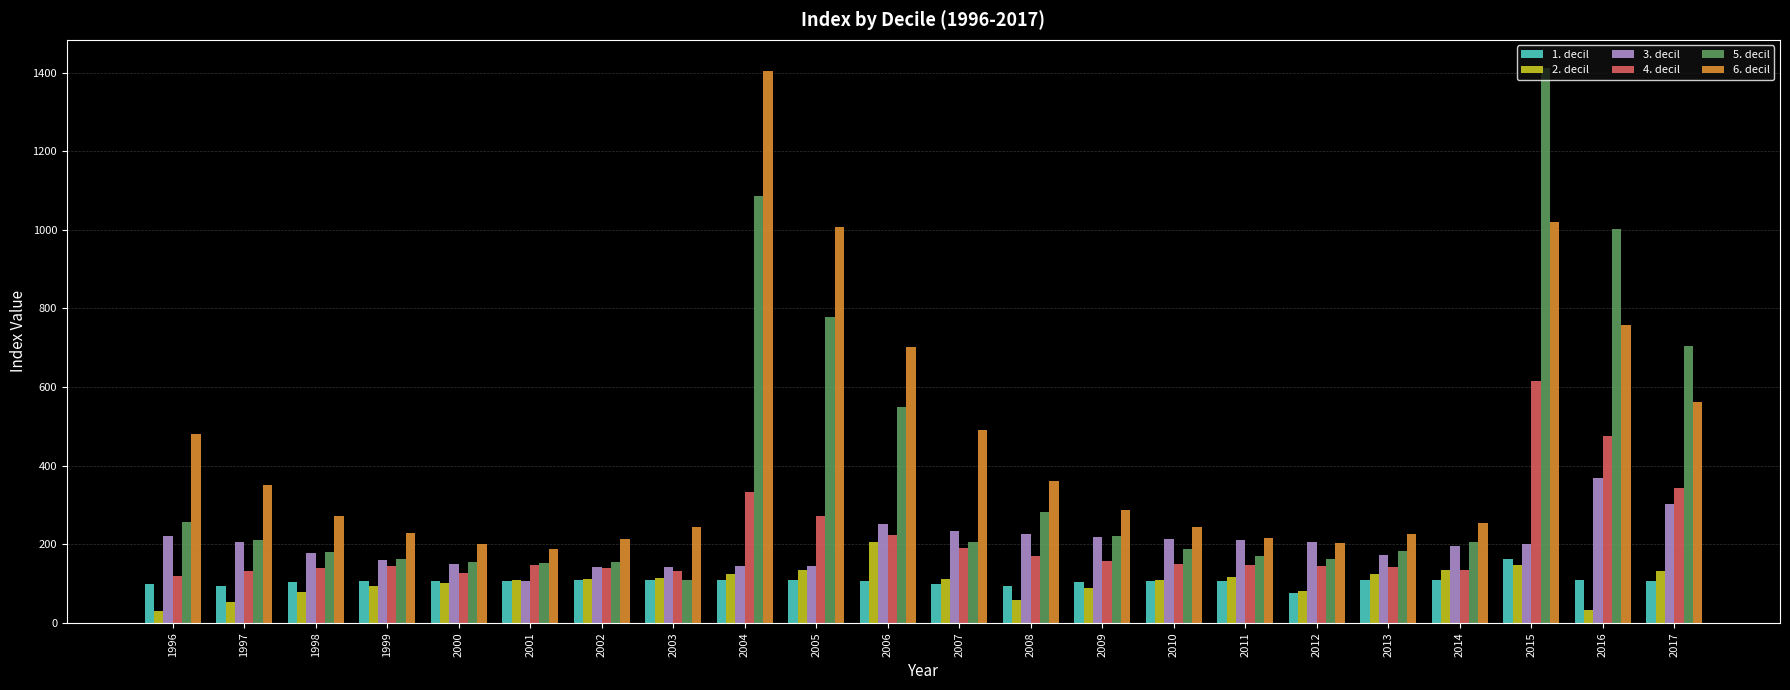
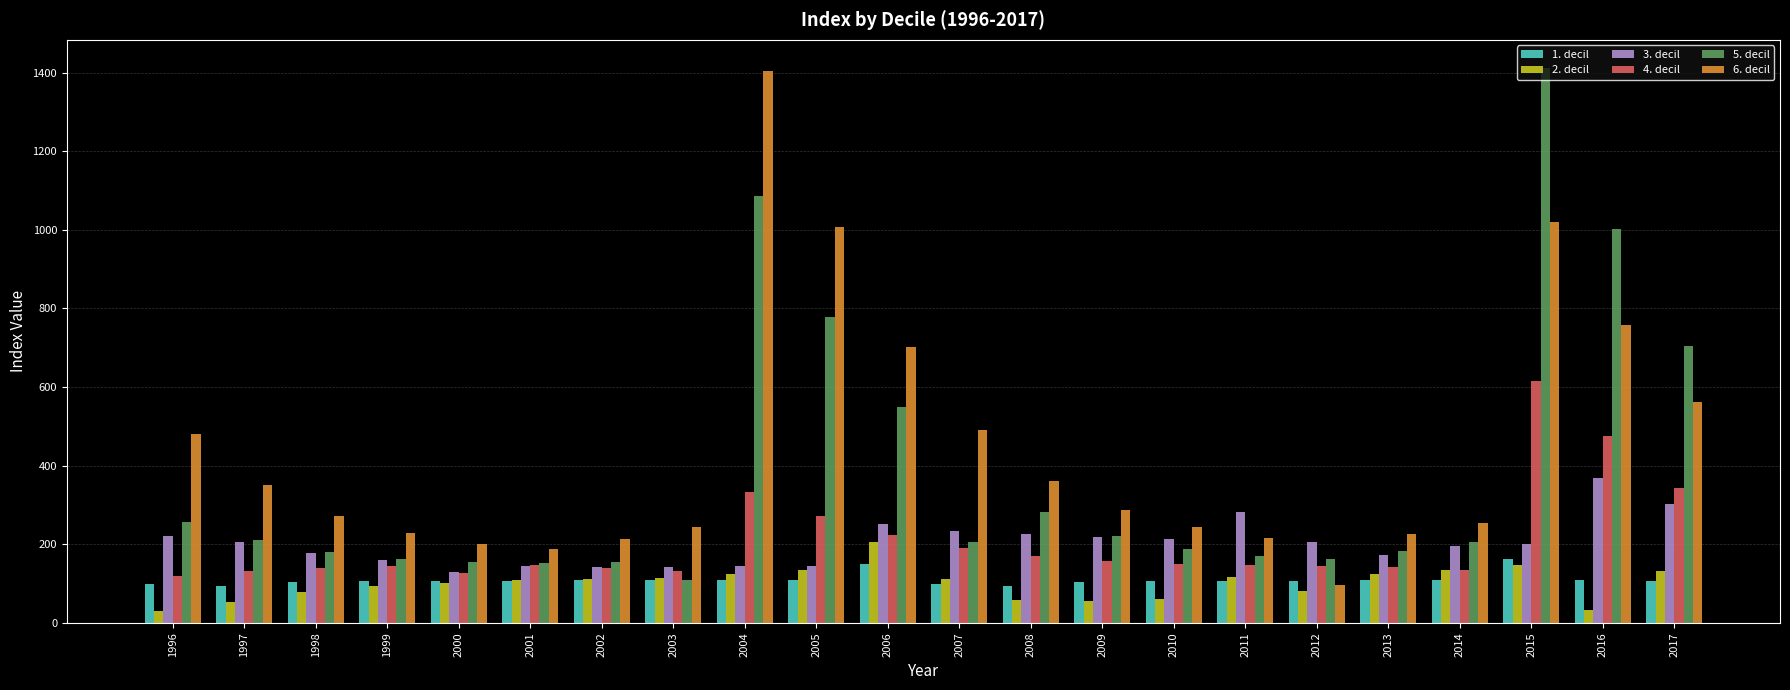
3. decil, 2000: 150 -> 130
3. decil, 2001: 110 -> 150
1. decil, 2006: 110 -> 150
2. decil, 2009: 90 -> 50
2. decil, 2010: 110 -> 60
3. decil, 2011: 210 -> 280
1. decil, 2012: 80 -> 110
6. decil, 2012: 200 -> 100
